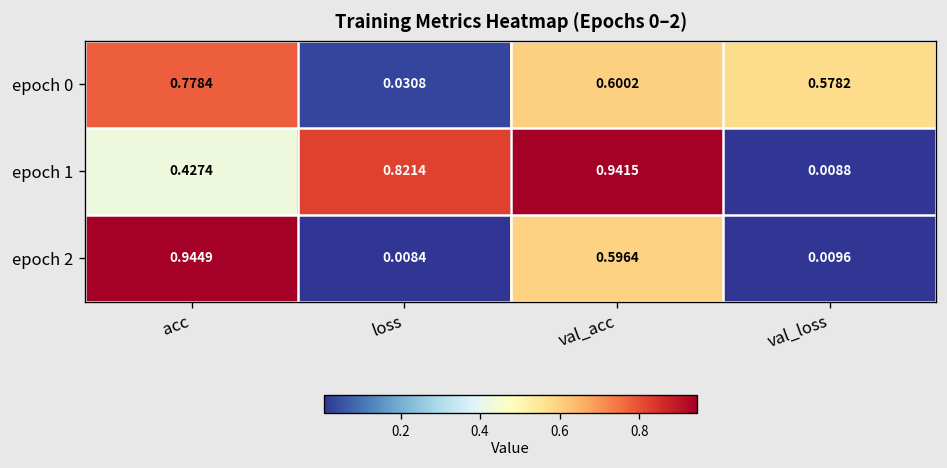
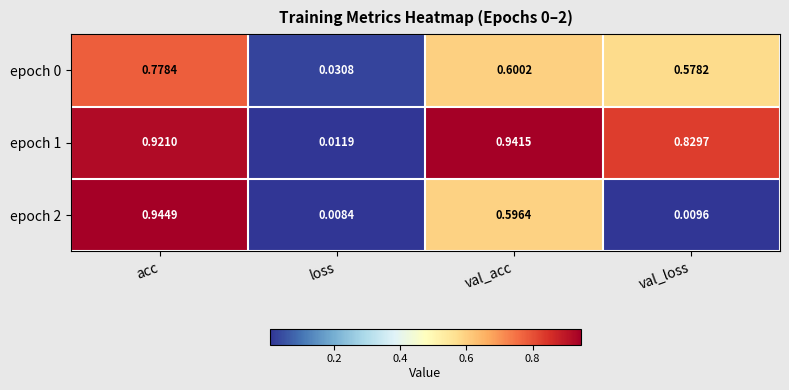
epoch 1, acc: 0.4274 -> 0.9210
epoch 1, loss: 0.8214 -> 0.0119
epoch 1, val_loss: 0.0088 -> 0.8297
